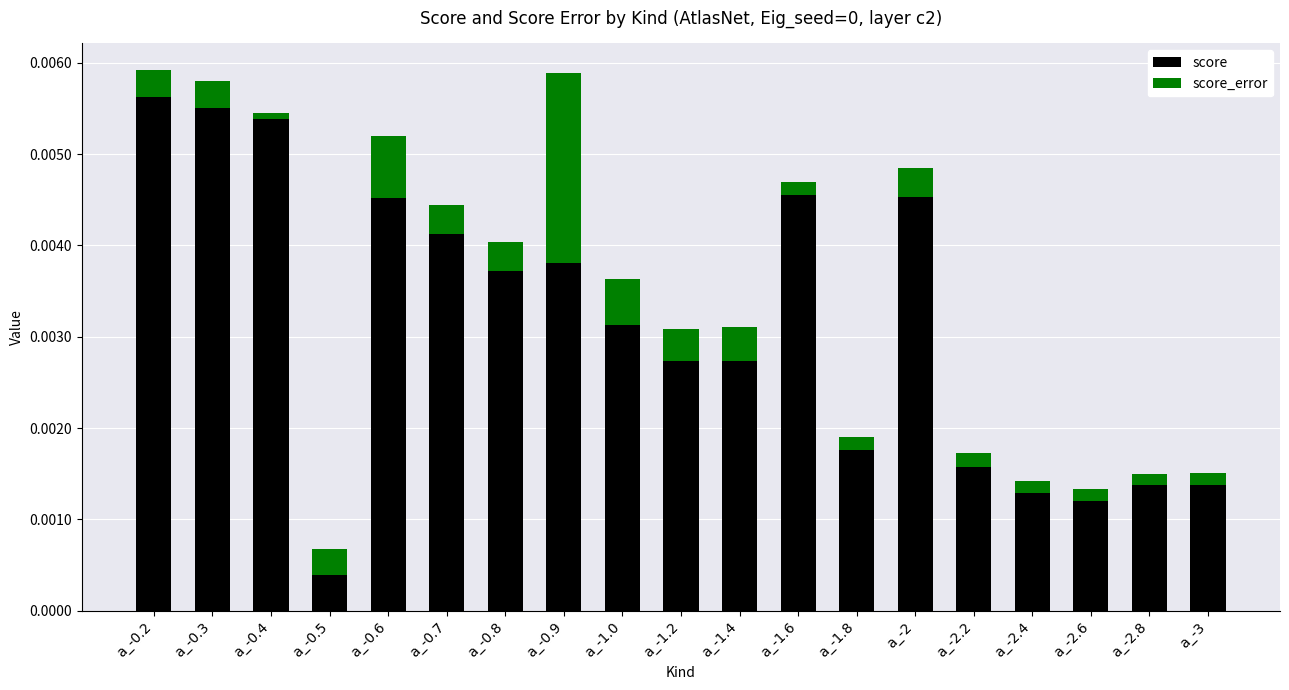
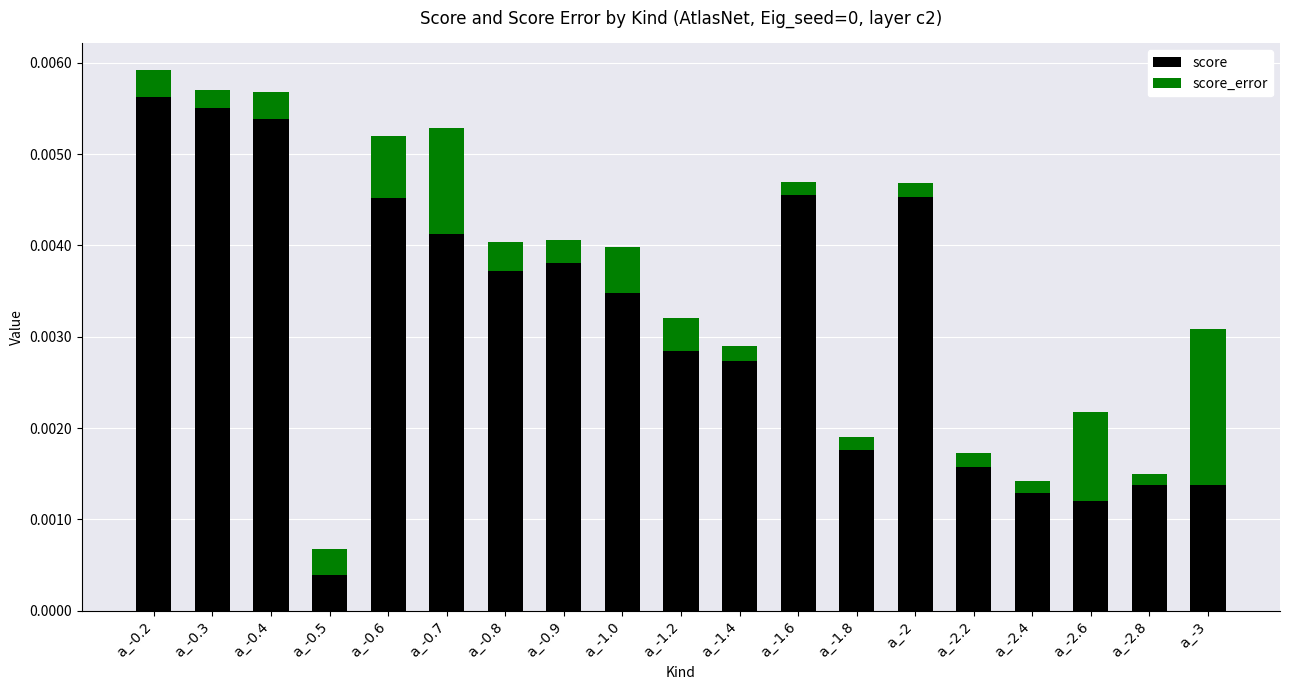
score_error, a_-0.3: 0.0003 -> 0.0002
score_error, a_-0.4: 0.0001 -> 0.0003
score_error, a_-0.7: 0.0003 -> 0.0012
score_error, a_-0.9: 0.0021 -> 0.0003
score, a_-1.0: 0.0031 -> 0.0035
score, a_-1.2: 0.0027 -> 0.0028
score_error, a_-1.4: 0.0004 -> 0.0002
score_error, a_-2: 0.0003 -> 0.0001
score_error, a_-2.6: 0.0001 -> 0.0010
score_error, a_-3: 0.0001 -> 0.0017
